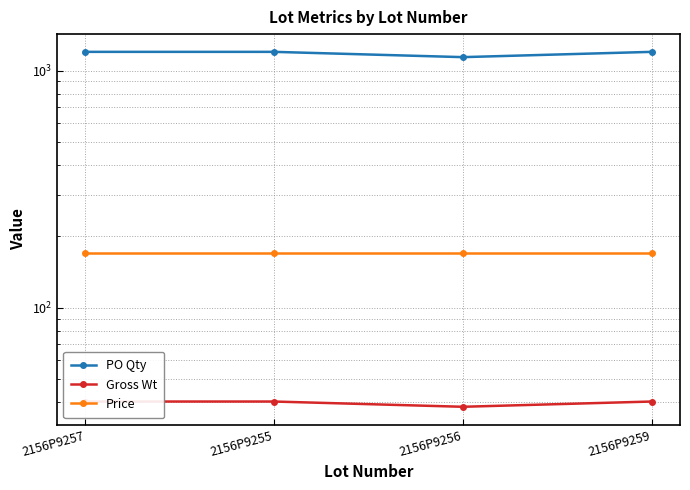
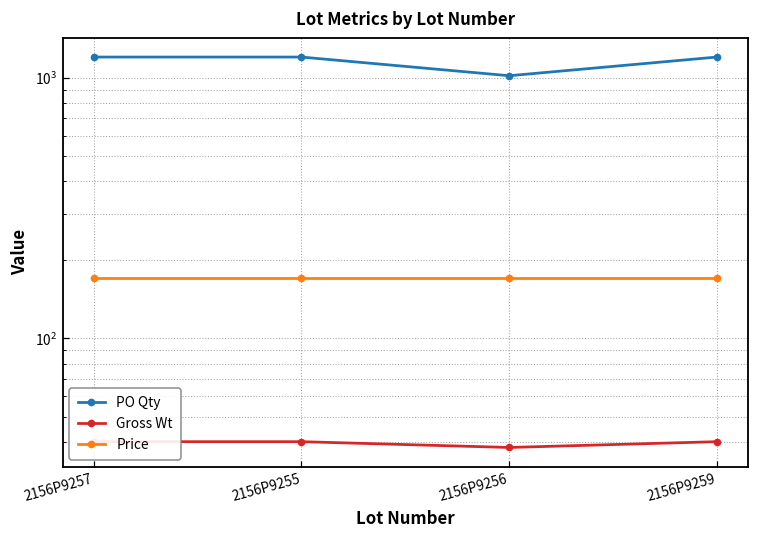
PO Qty, 2156P9256: 1100 -> 1020
